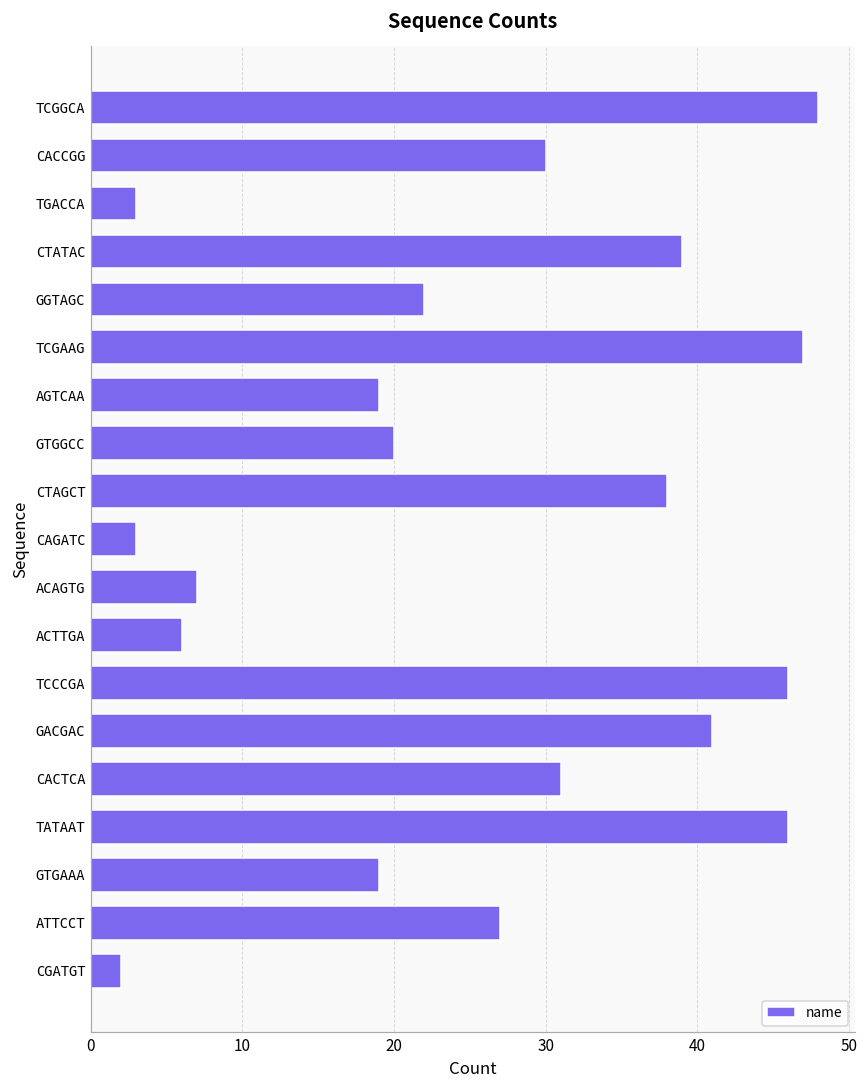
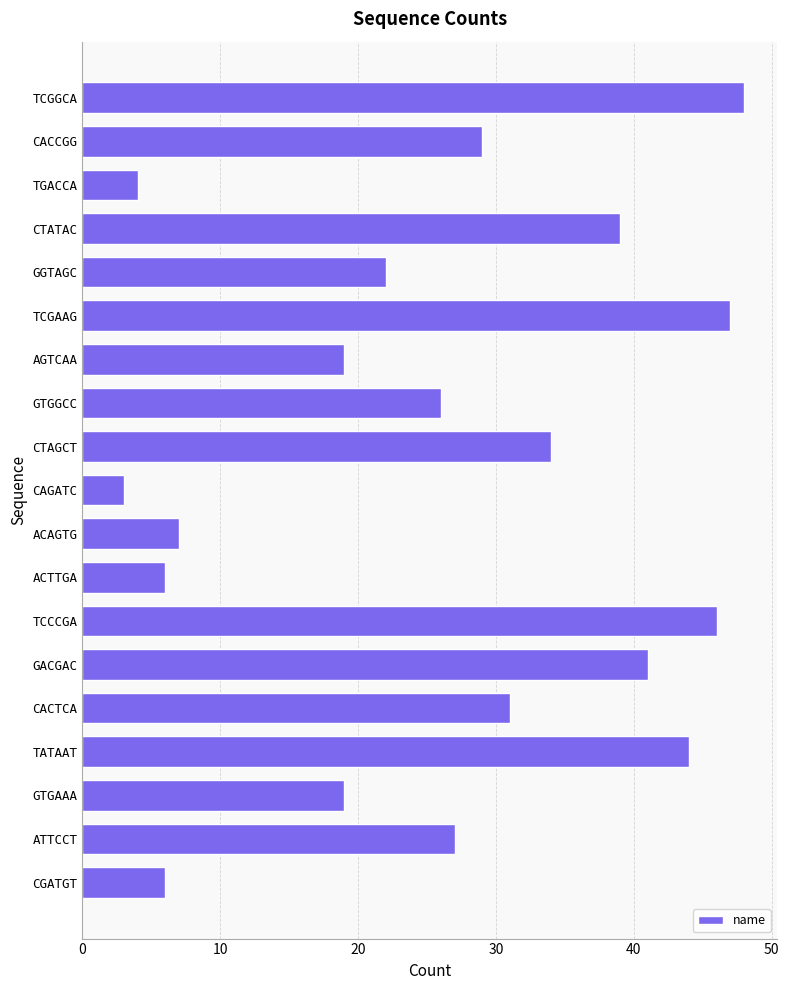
CACCGG: 30 -> 29
TGACCA: 3 -> 4
GTGGCC: 20 -> 26
CTAGCT: 38 -> 34
TATAAT: 46 -> 44
CGATGT: 2 -> 6
